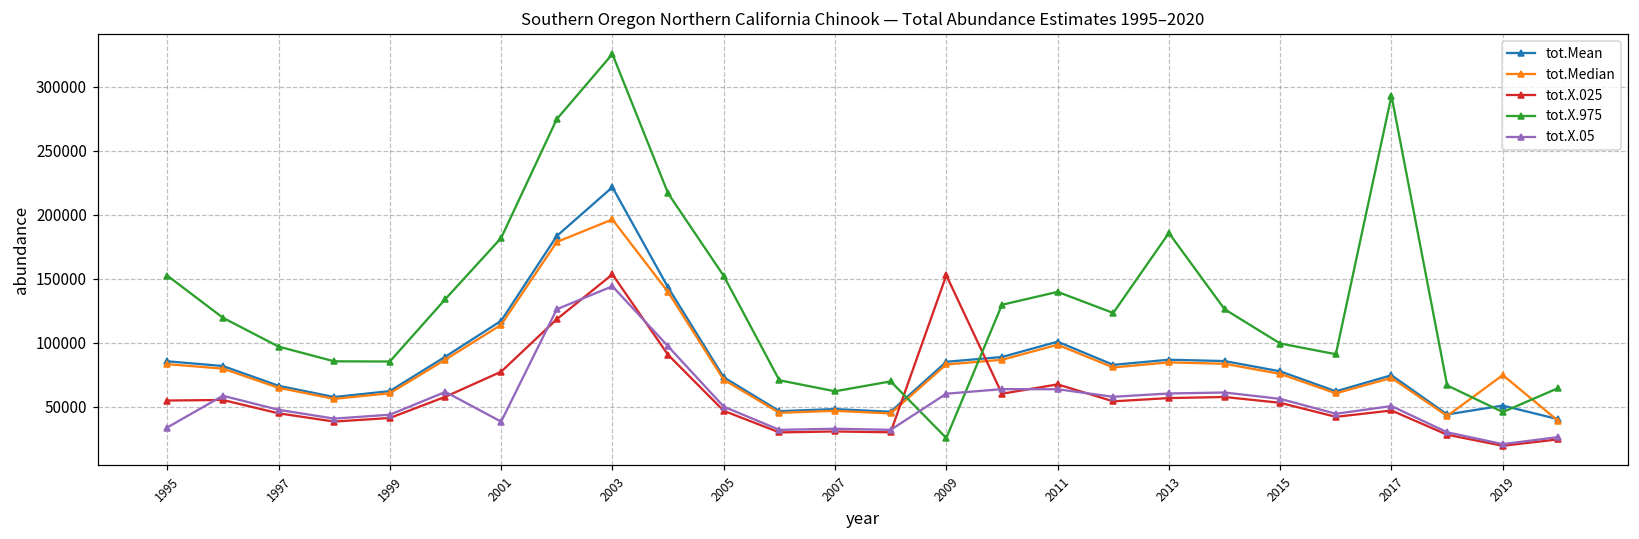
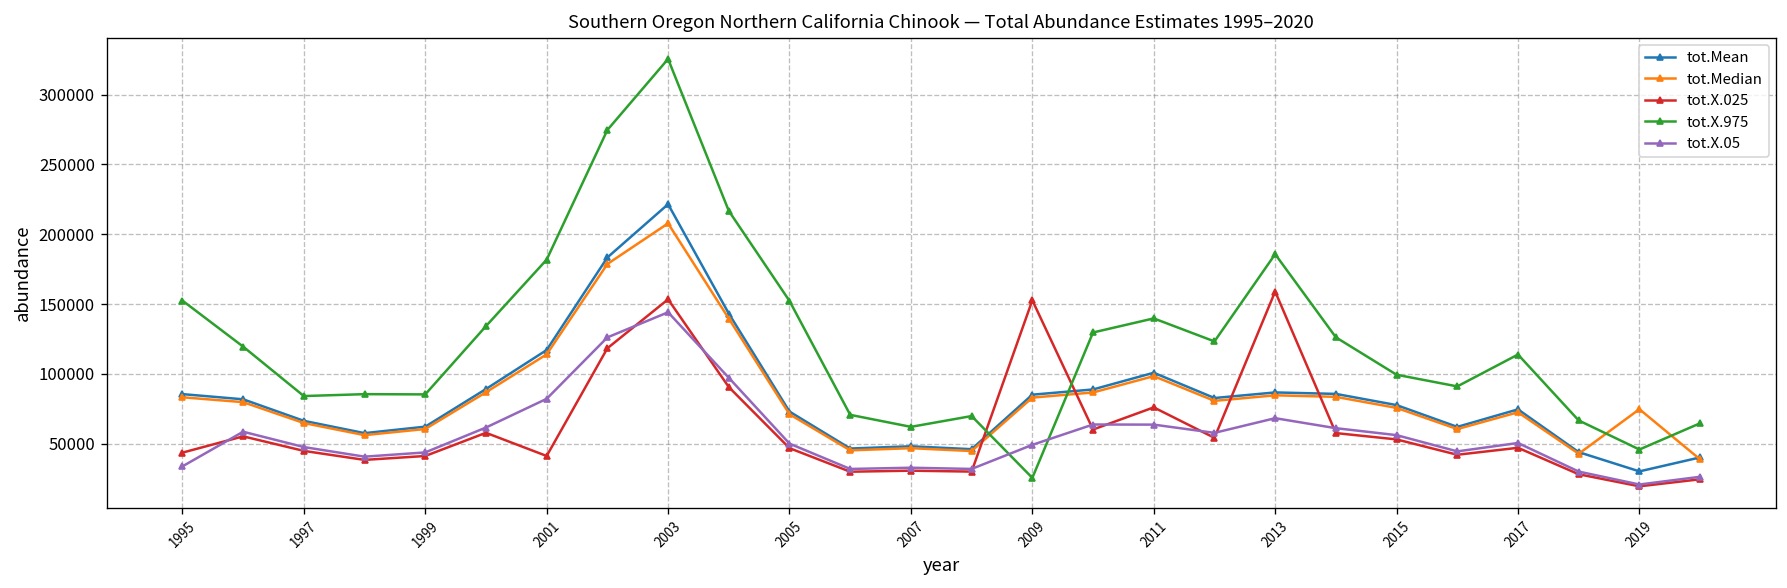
tot.X.025, 1995: 55000 -> 44000
tot.X.975, 1997: 97000 -> 84000
tot.X.025, 2001: 77000 -> 41000
tot.X.05, 2001: 38000 -> 82000
tot.Median, 2003: 196000 -> 208000
tot.X.05, 2009: 60000 -> 49000
tot.X.025, 2011: 67000 -> 76000
tot.X.025, 2013: 57000 -> 159000
tot.X.05, 2013: 60000 -> 68000
tot.X.975, 2017: 293000 -> 114000
tot.Mean, 2019: 51000 -> 30000
